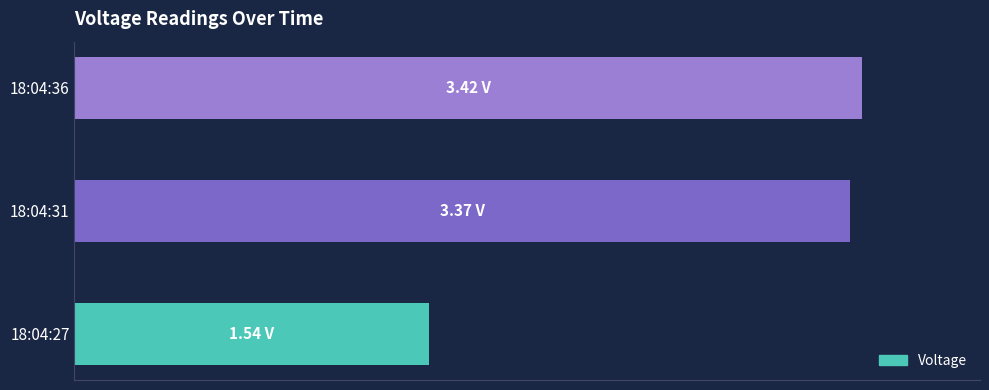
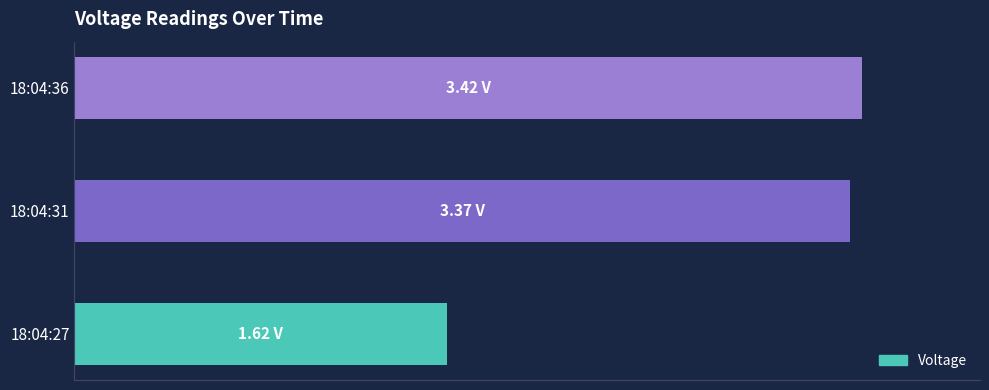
18:04:27: 1.54 -> 1.62
